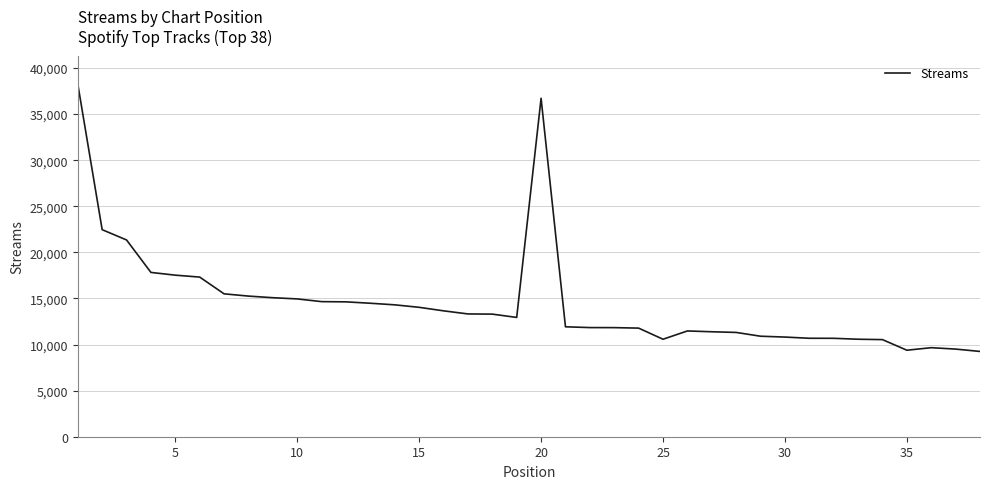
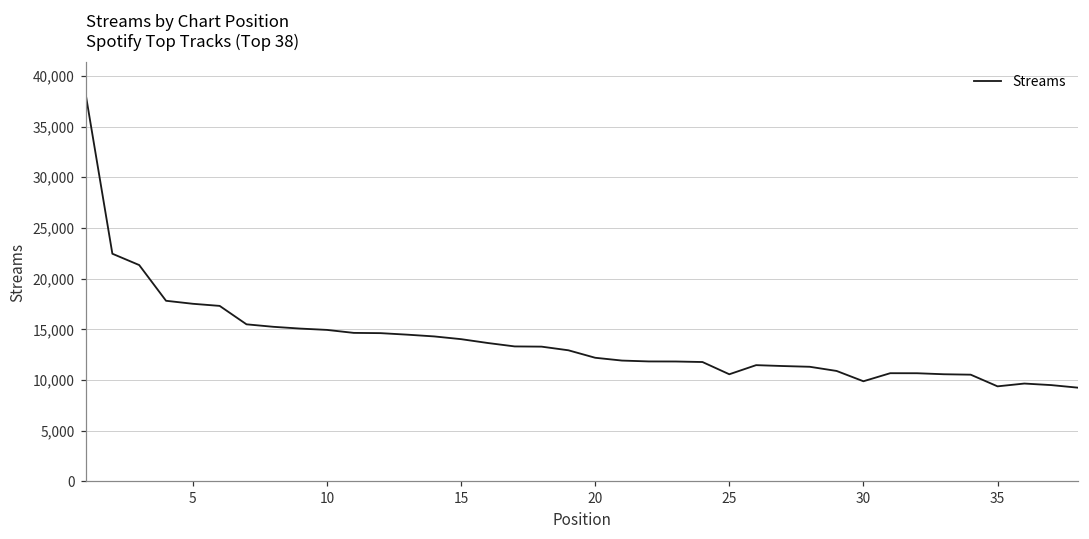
20: 37,000 -> 12,000
30: 11,000 -> 10,000
